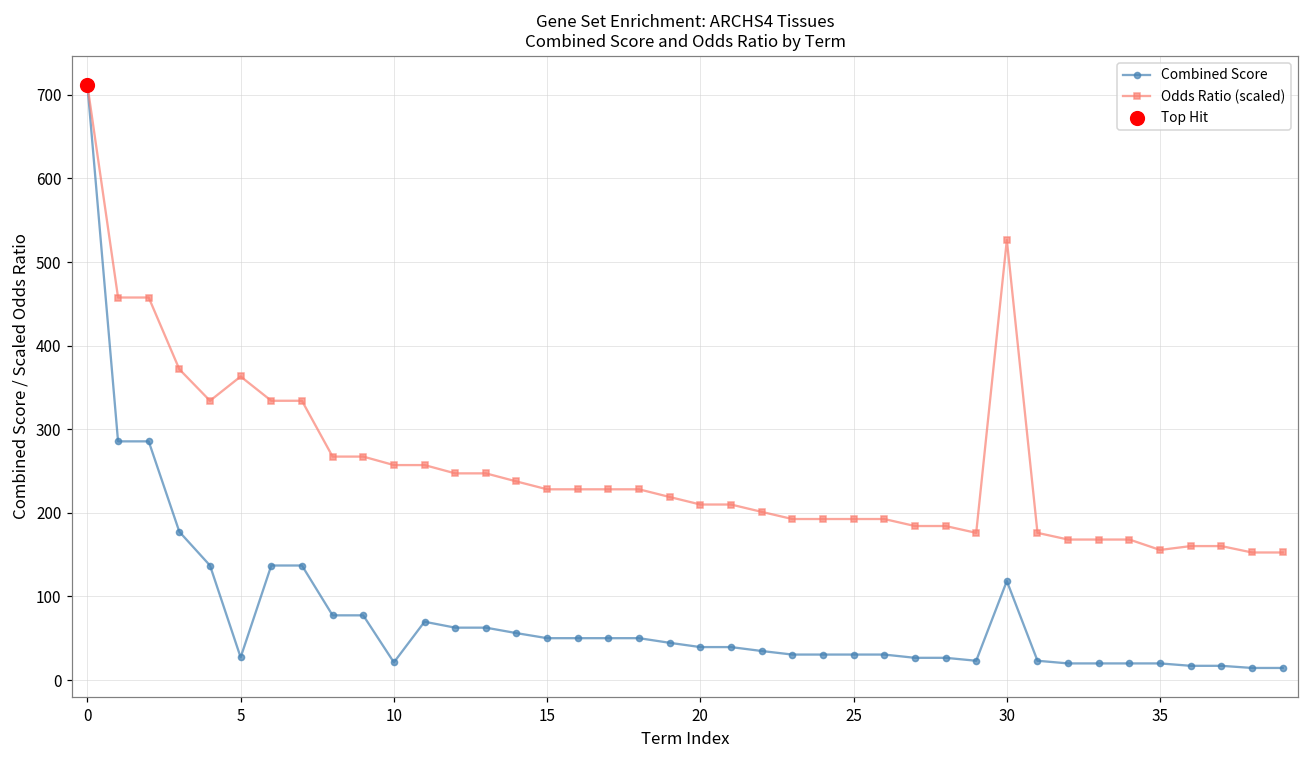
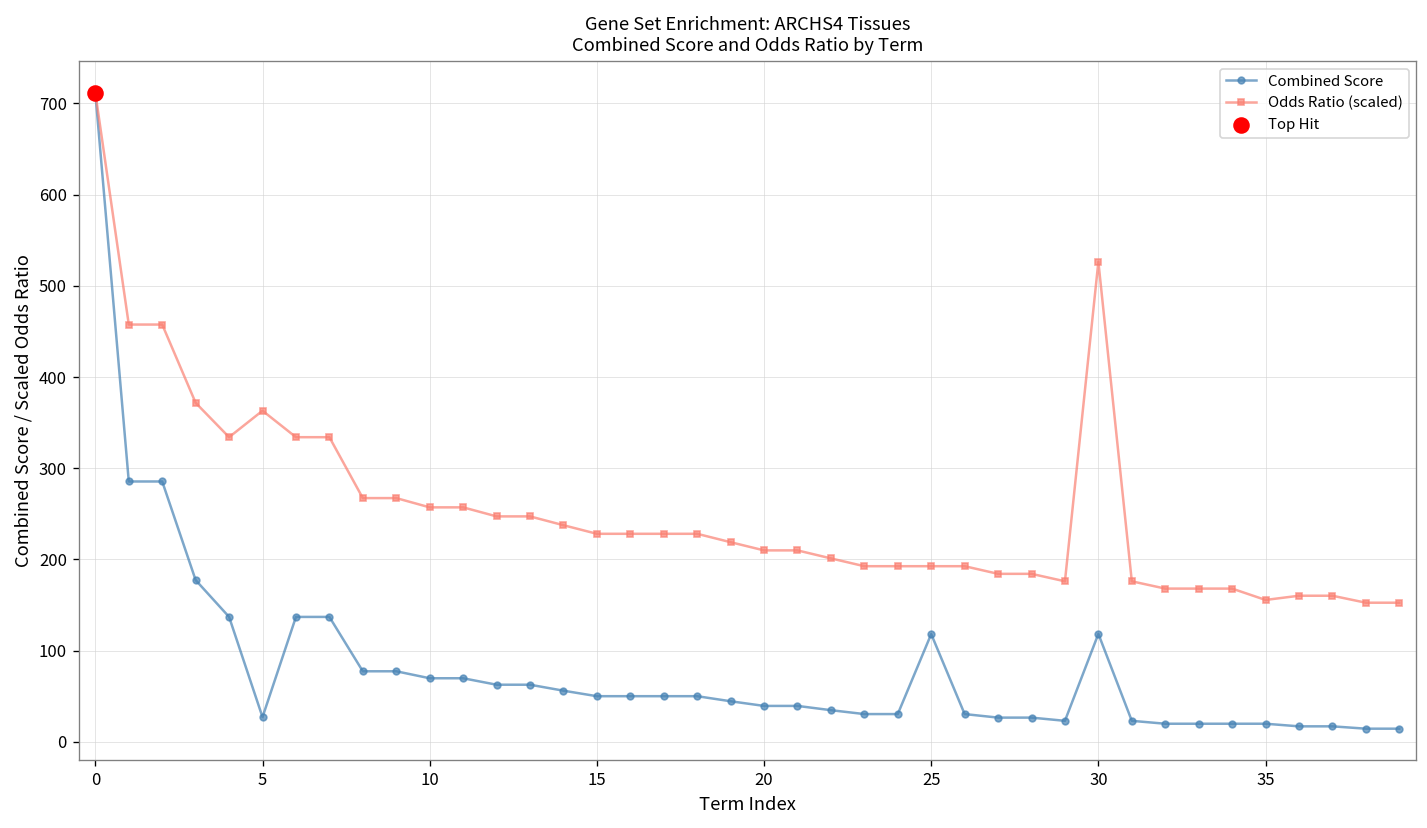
Combined Score, 10: 20 -> 70
Combined Score, 25: 30 -> 120
